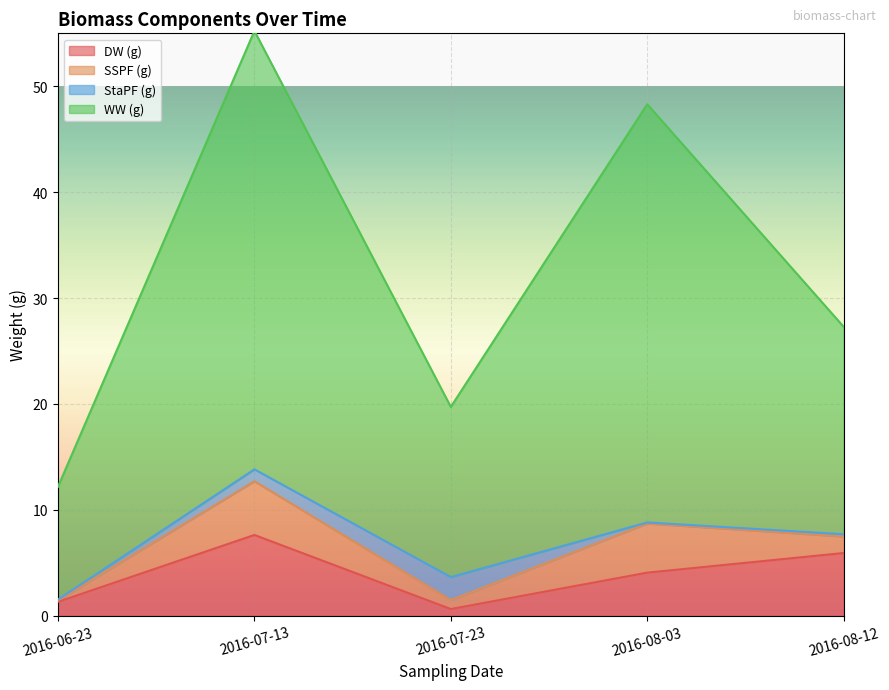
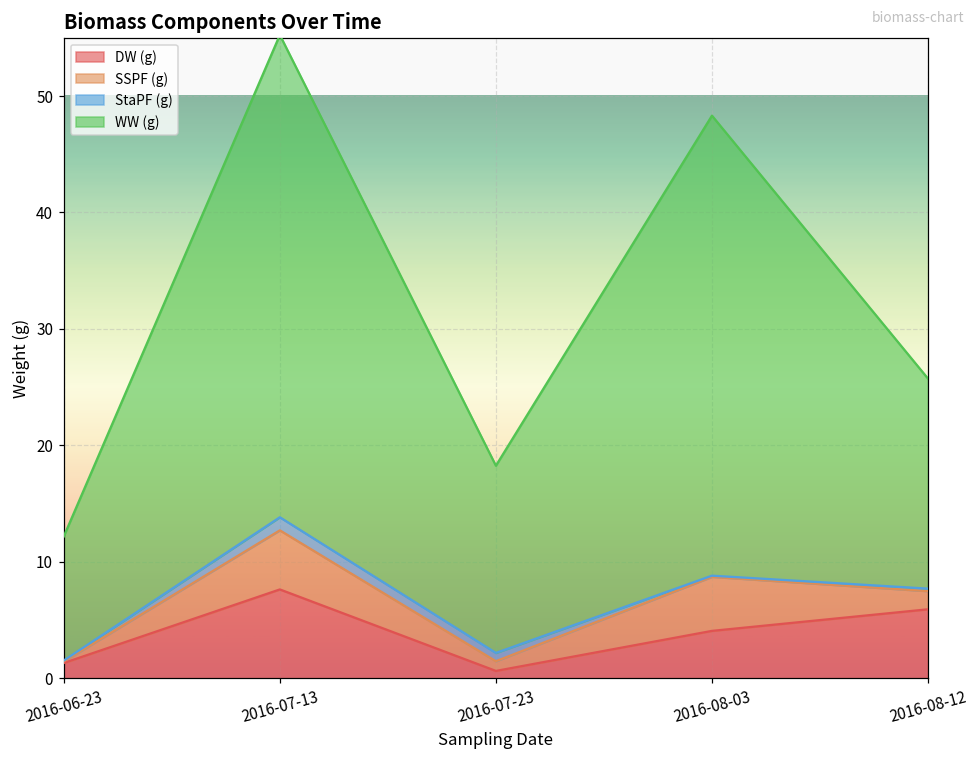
StaPF (g), 2016-07-23: 2.2 -> 0.7
WW (g), 2016-08-12: 19.6 -> 18.0
